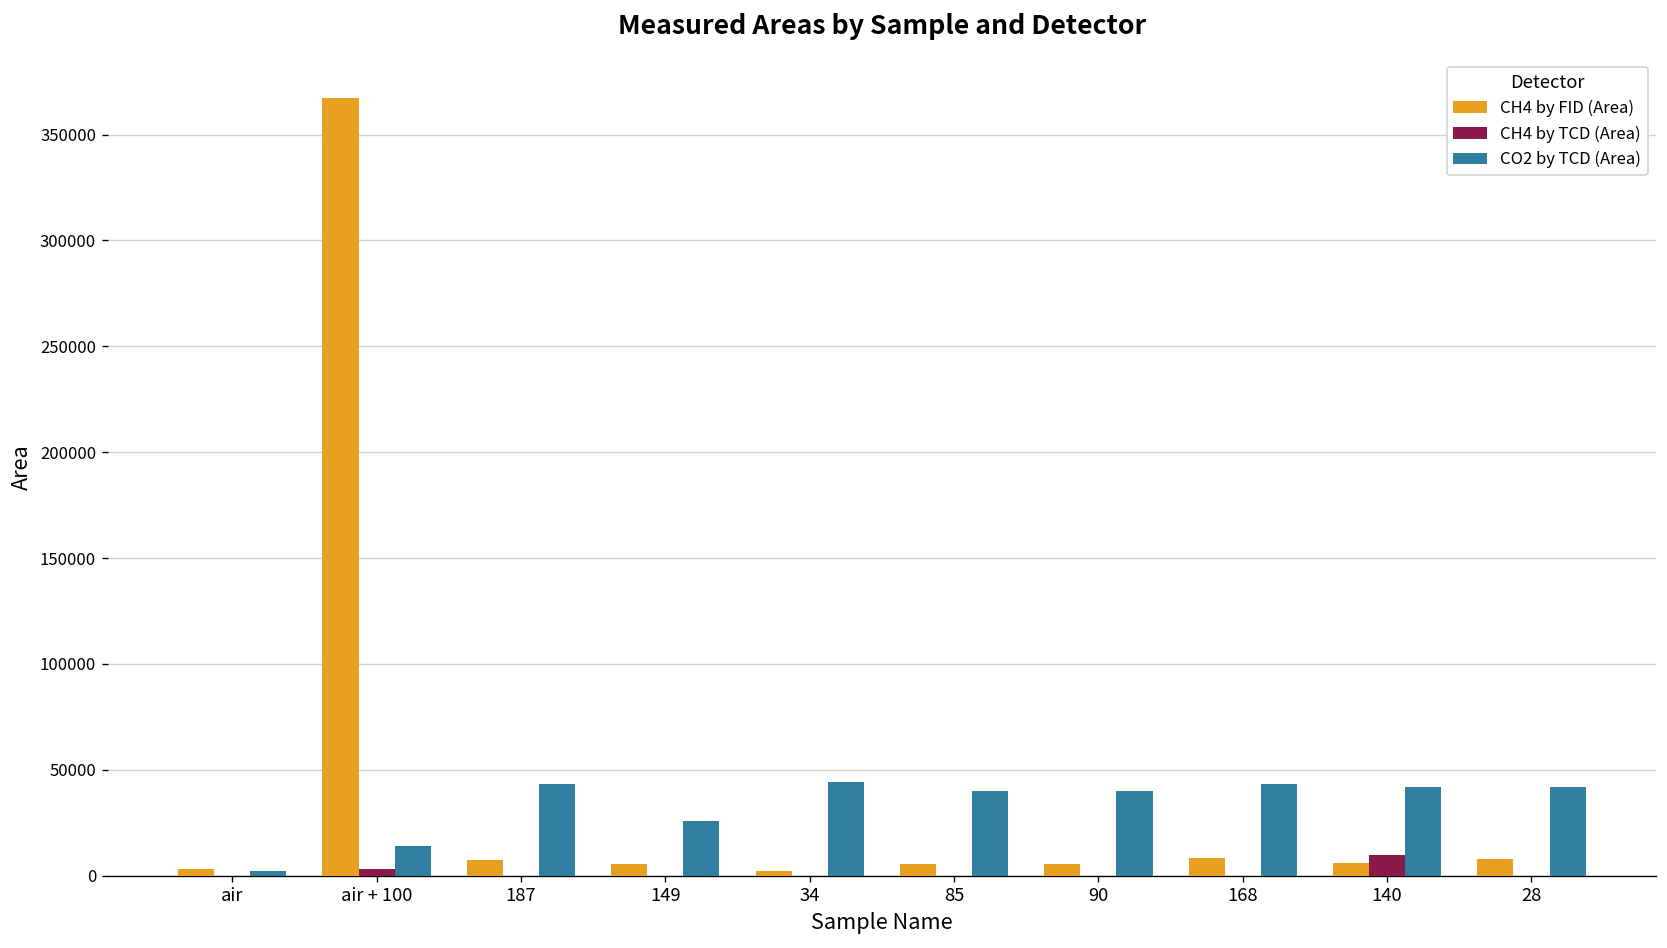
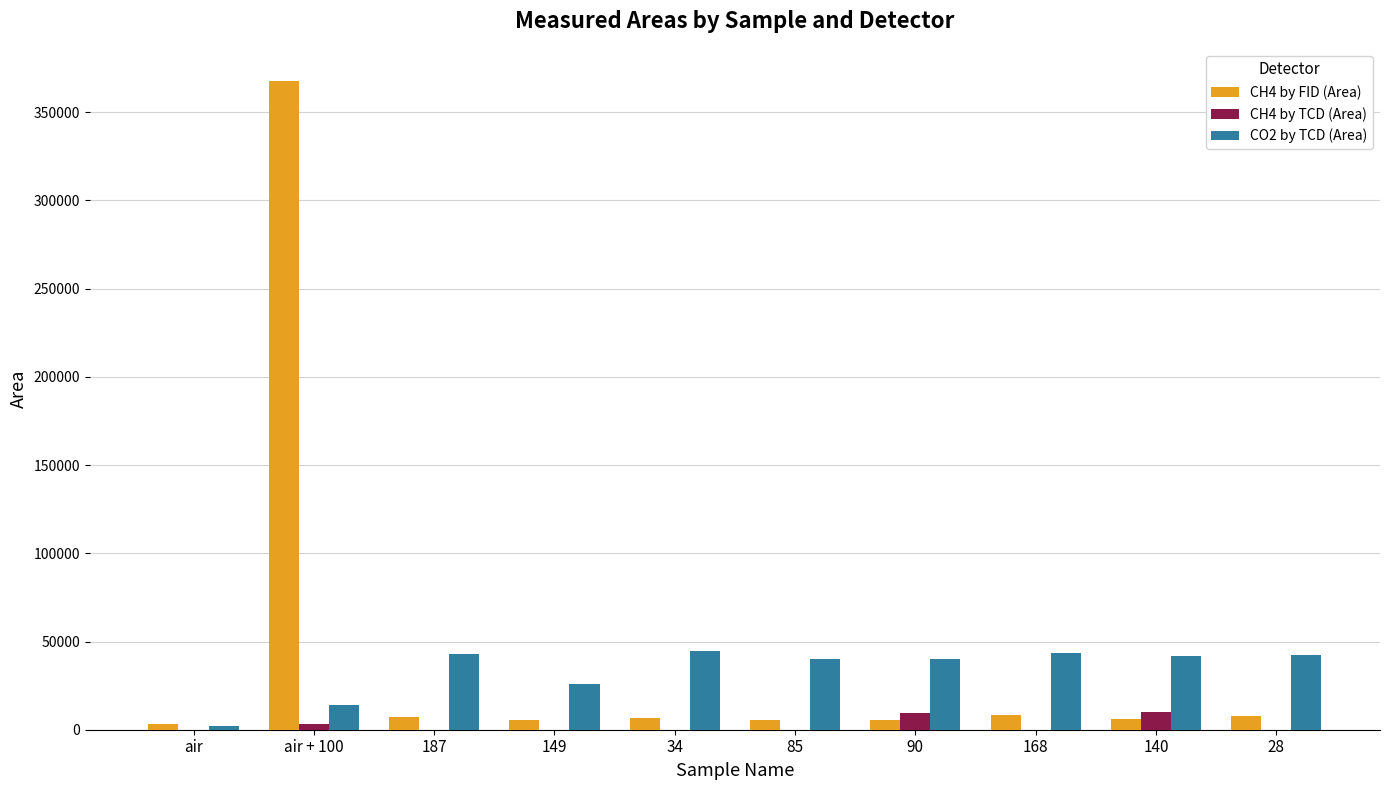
CH4 by FID (Area), 34: 2000 -> 7000
CH4 by TCD (Area), 90: 0 -> 10000
